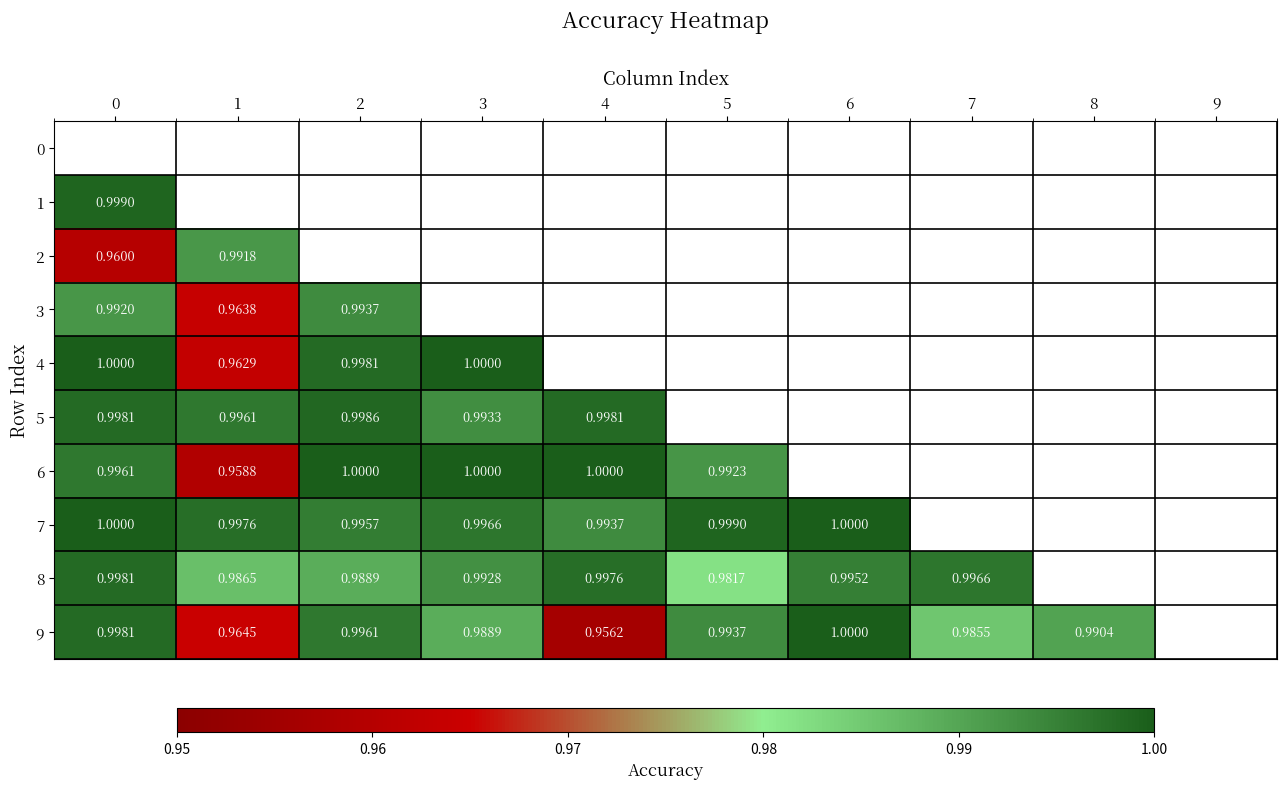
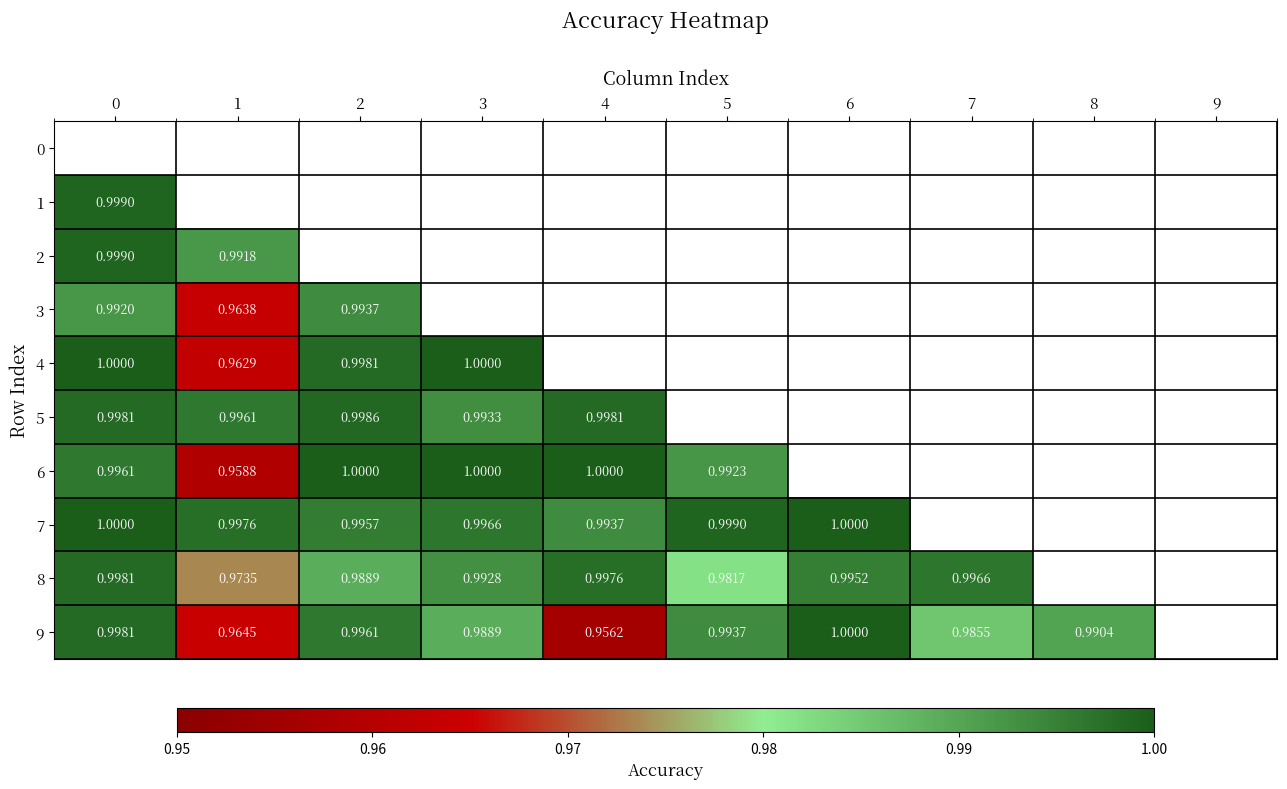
2, 0: 0.9600 -> 0.9990
8, 1: 0.9865 -> 0.9735
